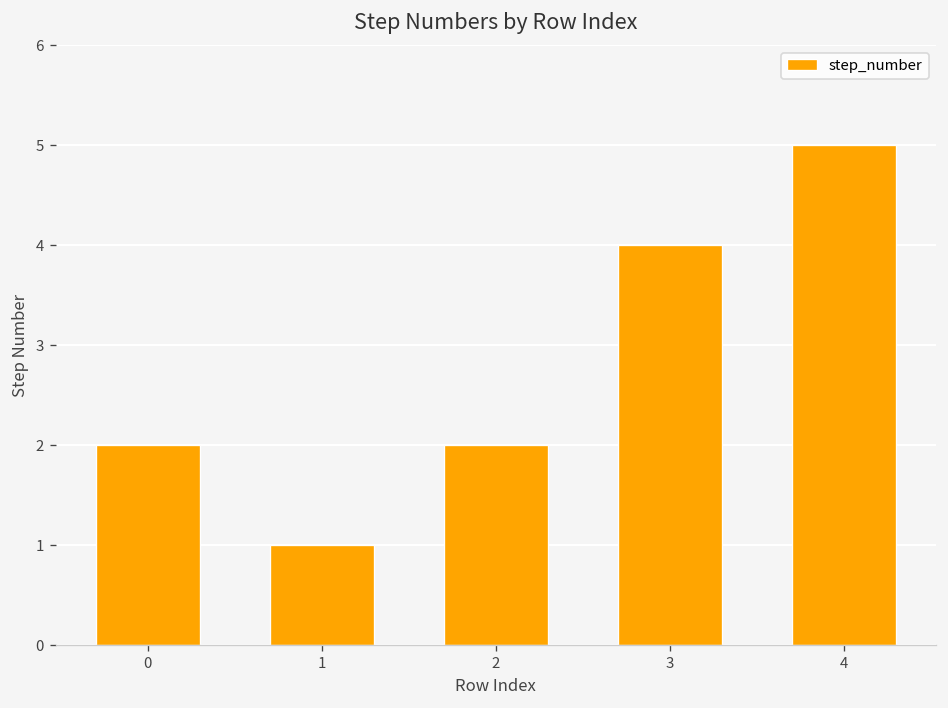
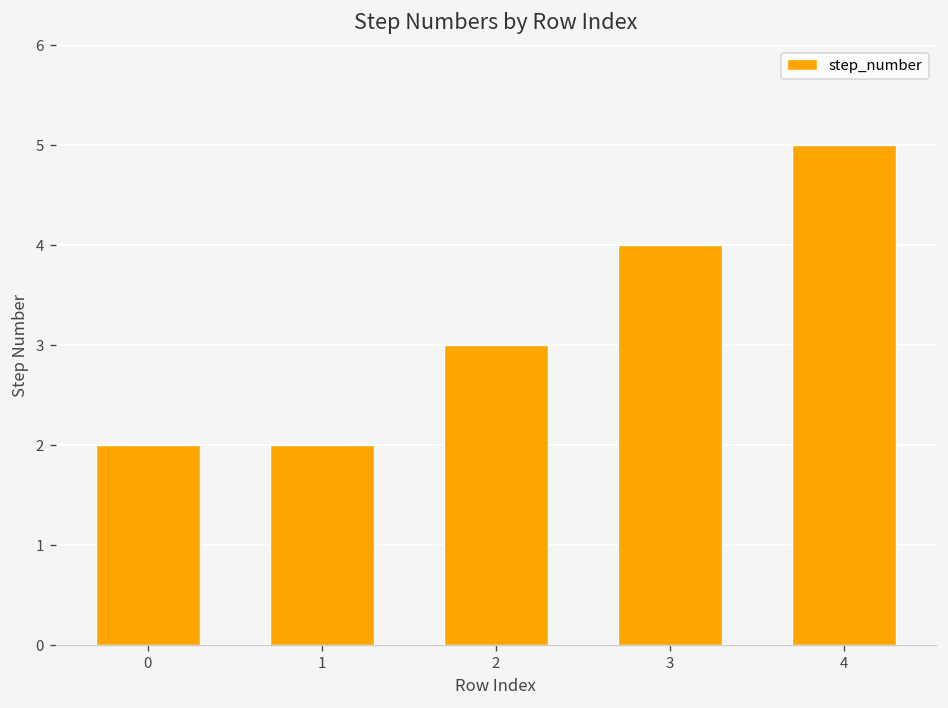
1: 1 -> 2
2: 2 -> 3
